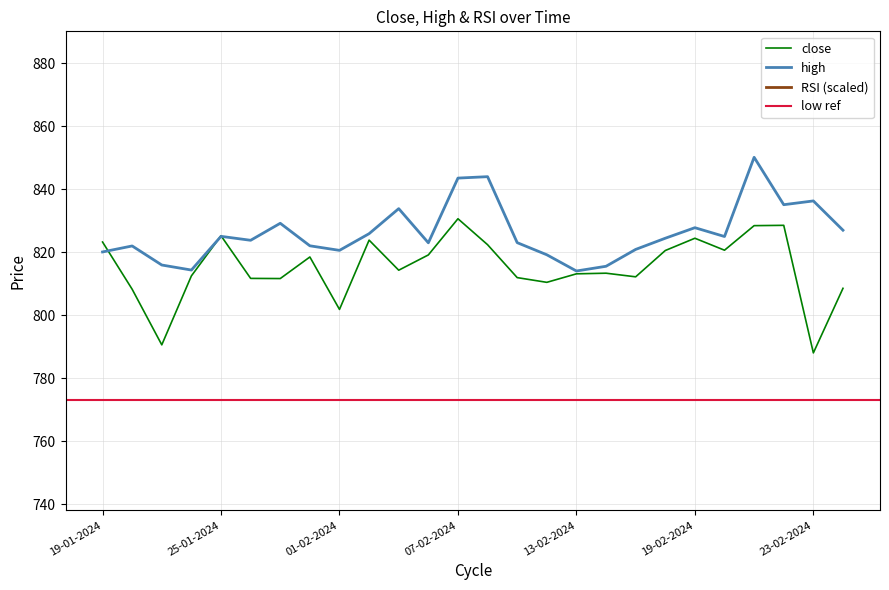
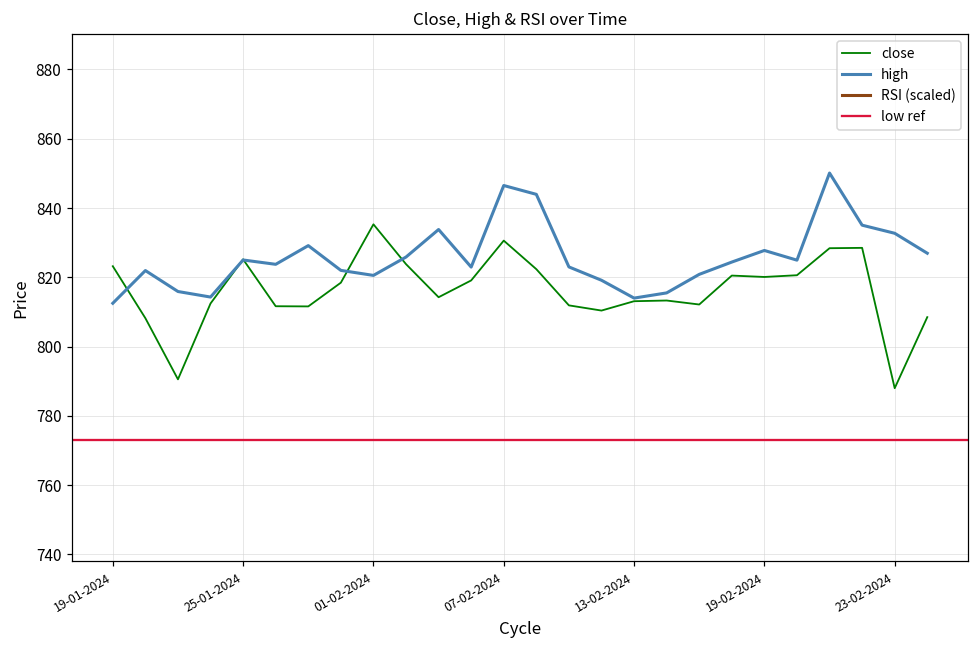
high, 19-01-2024: 820 -> 813
close, 01-02-2024: 802 -> 835
high, 07-02-2024: 844 -> 847
close, 19-02-2024: 824 -> 820
high, 23-02-2024: 836 -> 833
